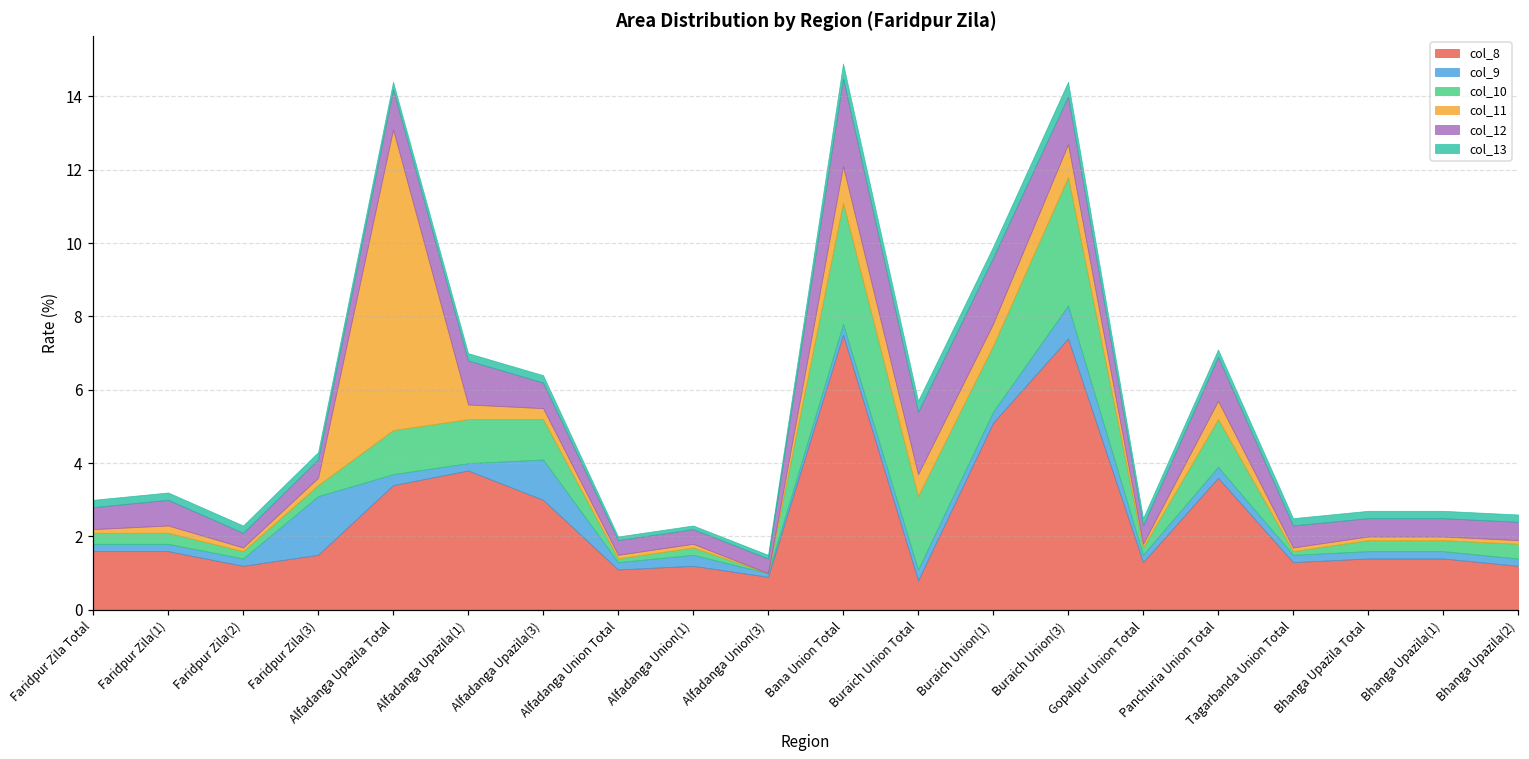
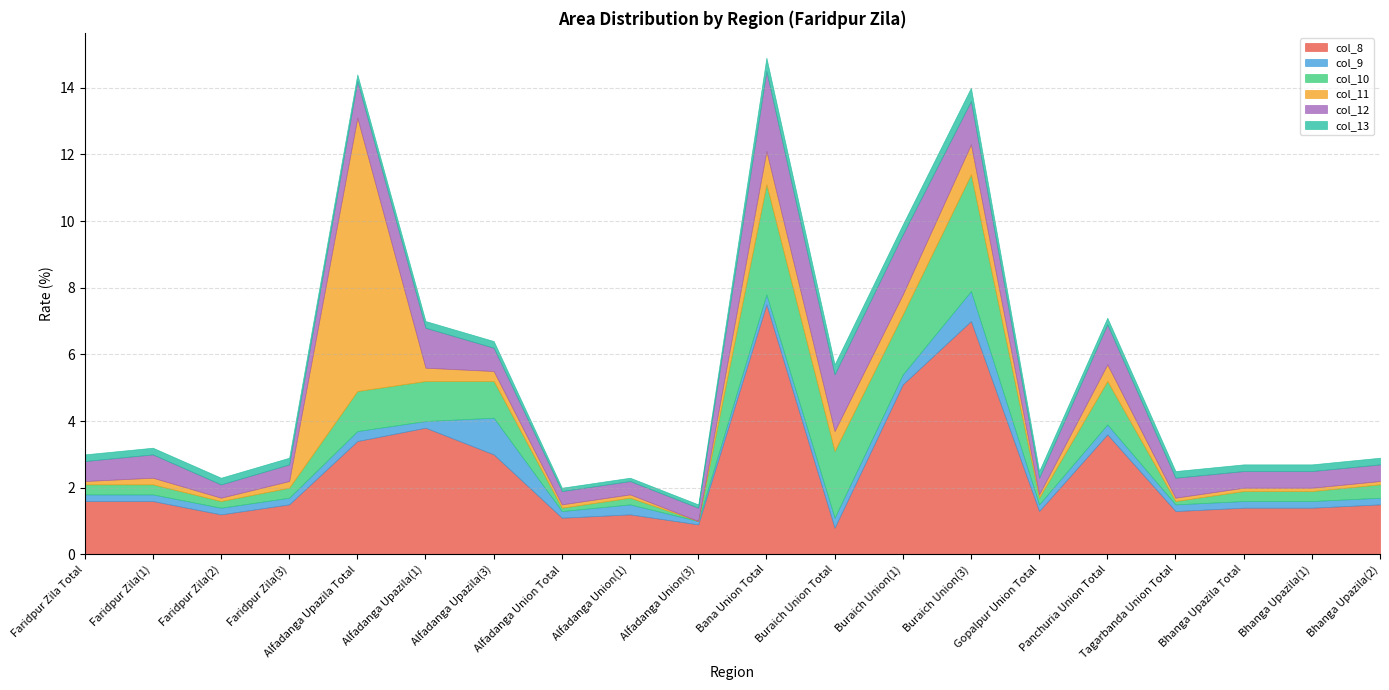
col_9, Faridpur Zila(3): 1.6 -> 0.2
col_8, Buraich Union(3): 7.4 -> 7.0
col_8, Bhanga Upazila(2): 1.2 -> 1.5
